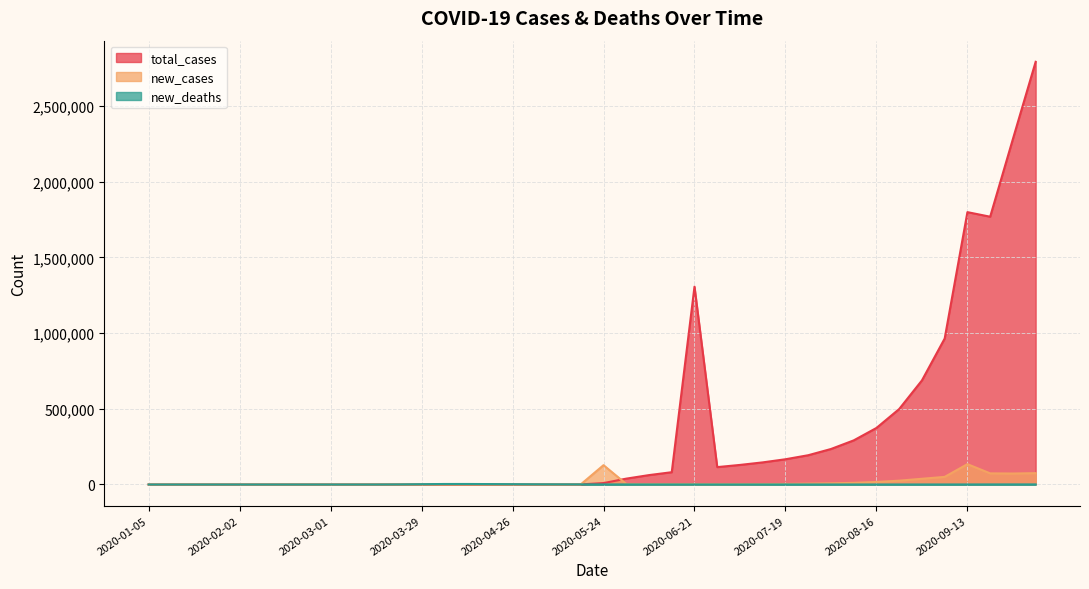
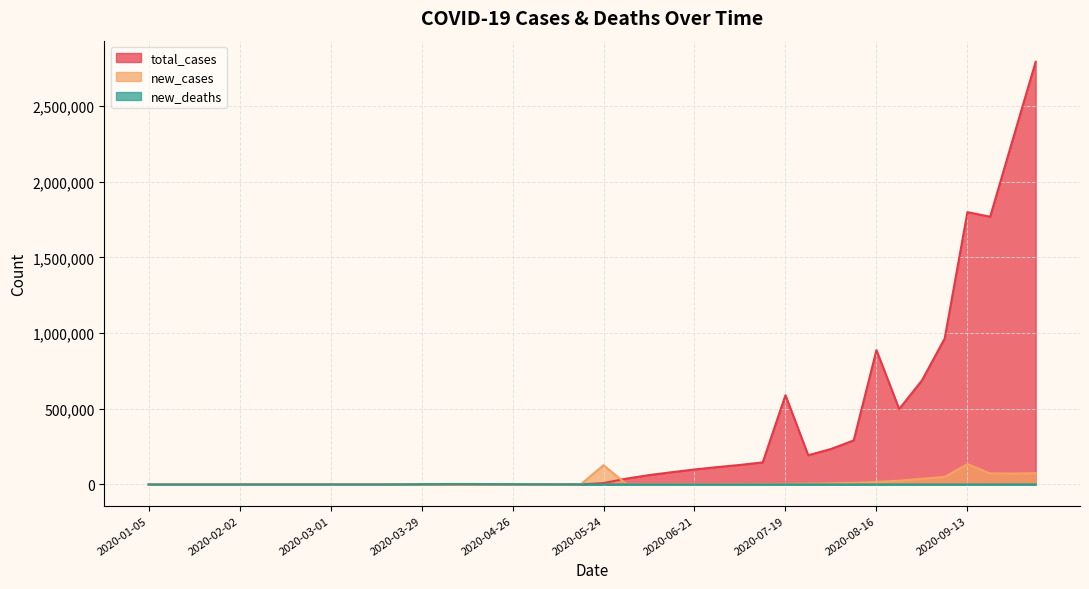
total_cases, 2020-06-21: 1,310,000 -> 100,000
total_cases, 2020-07-19: 170,000 -> 590,000
total_cases, 2020-08-16: 370,000 -> 890,000
